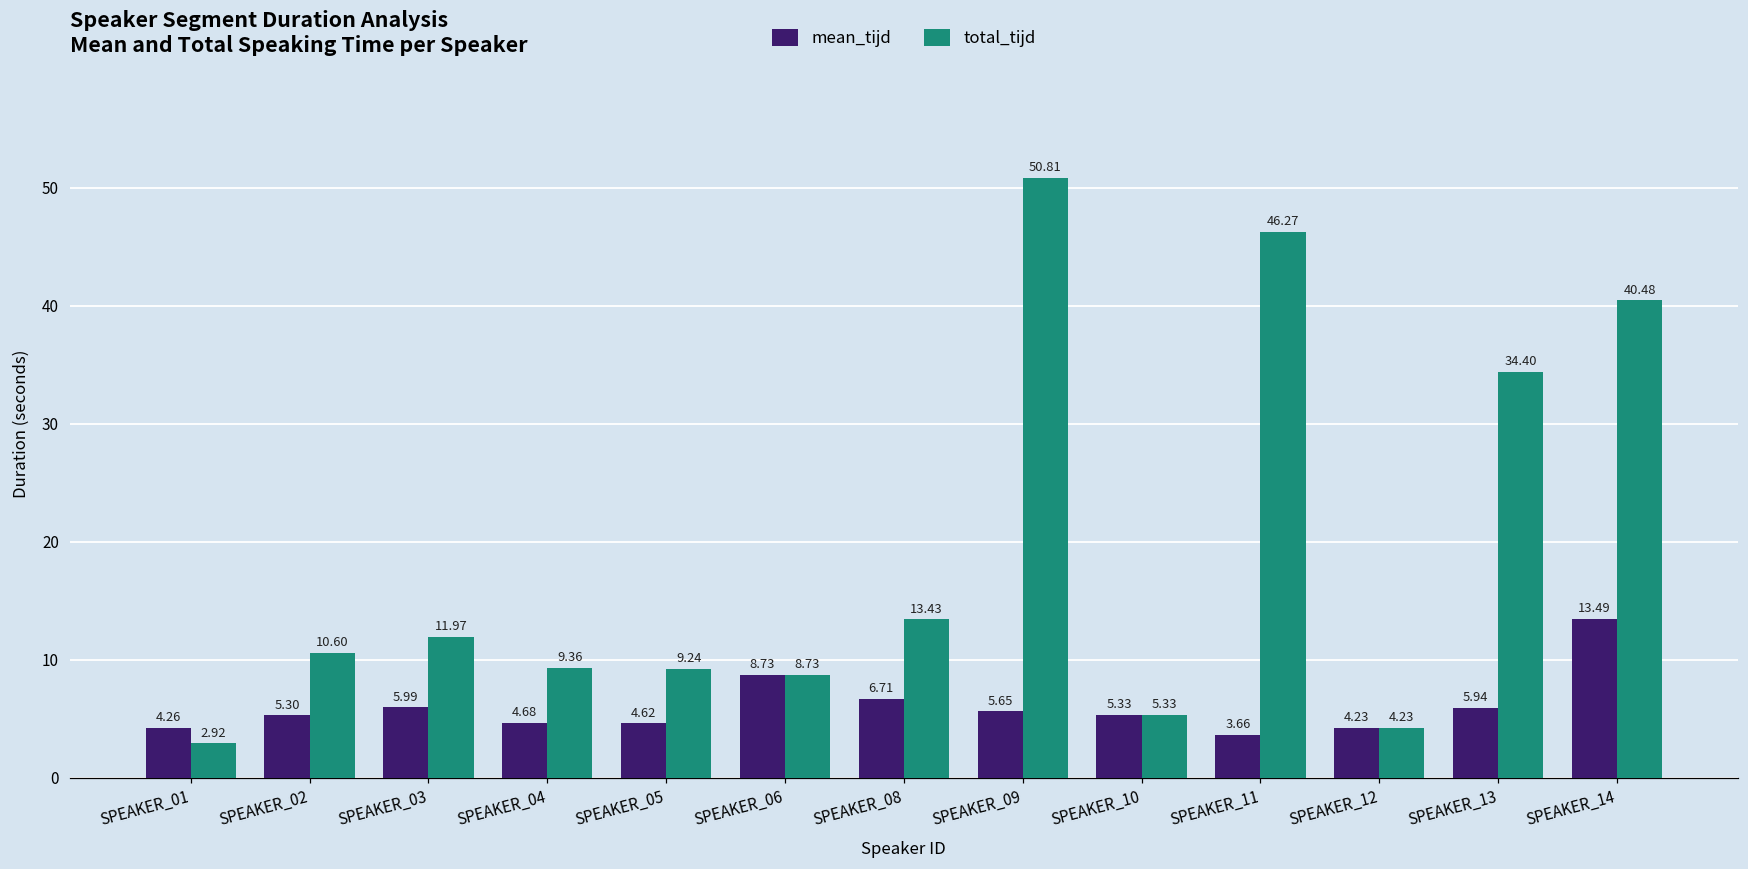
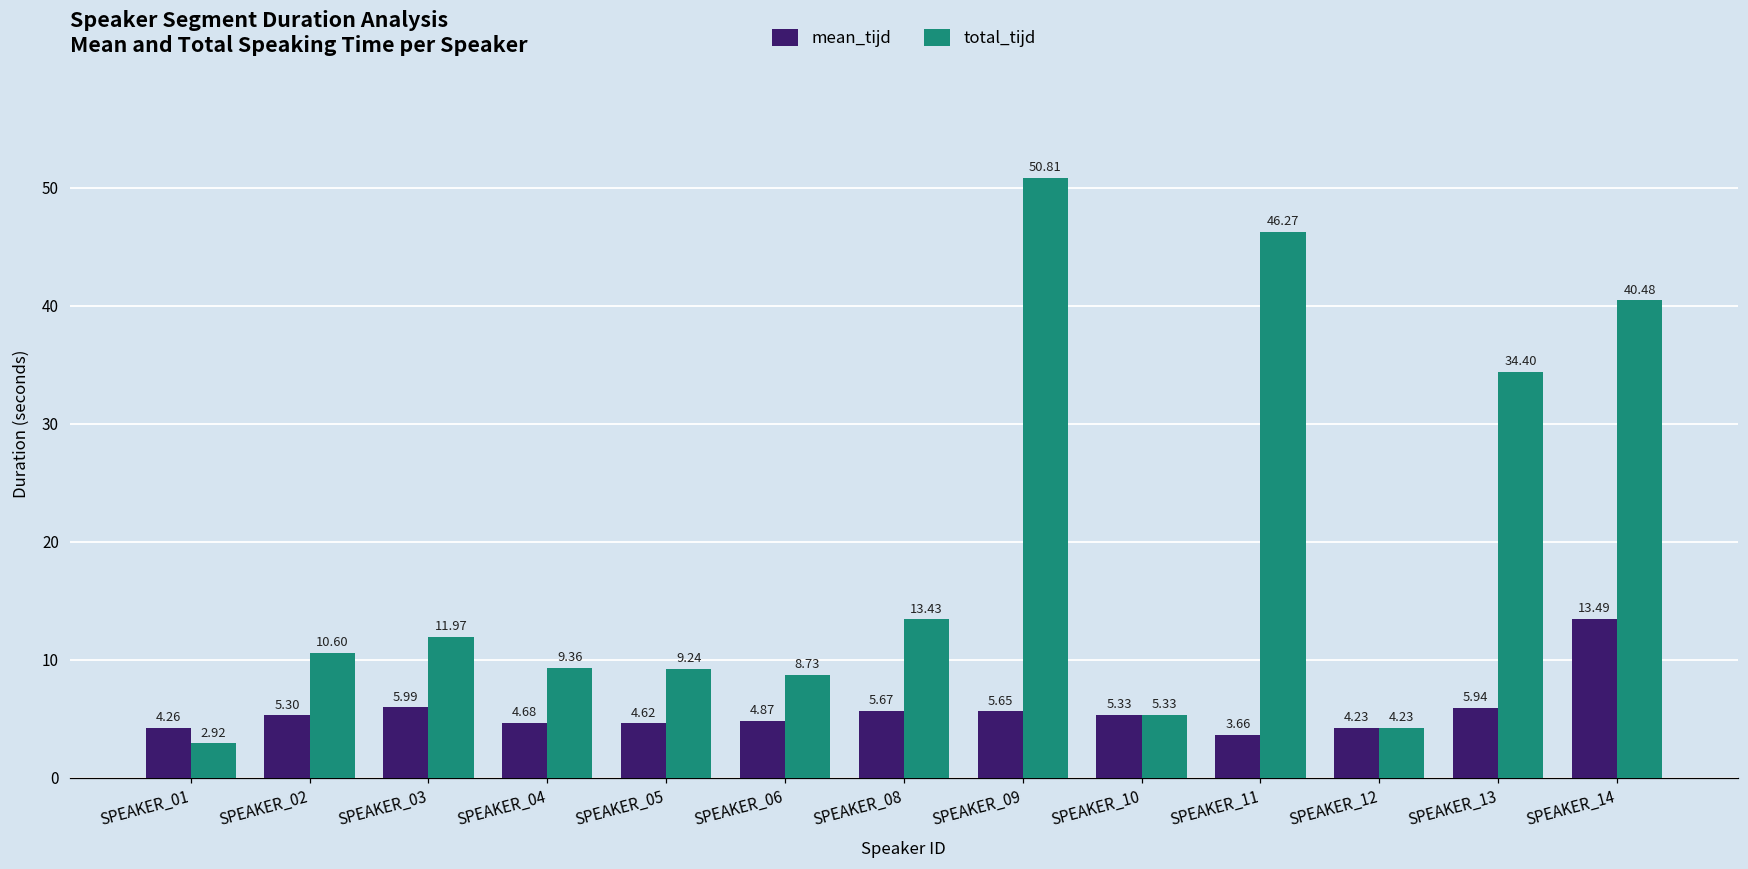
mean_tijd, SPEAKER_06: 8.73 -> 4.87
mean_tijd, SPEAKER_08: 6.71 -> 5.67
